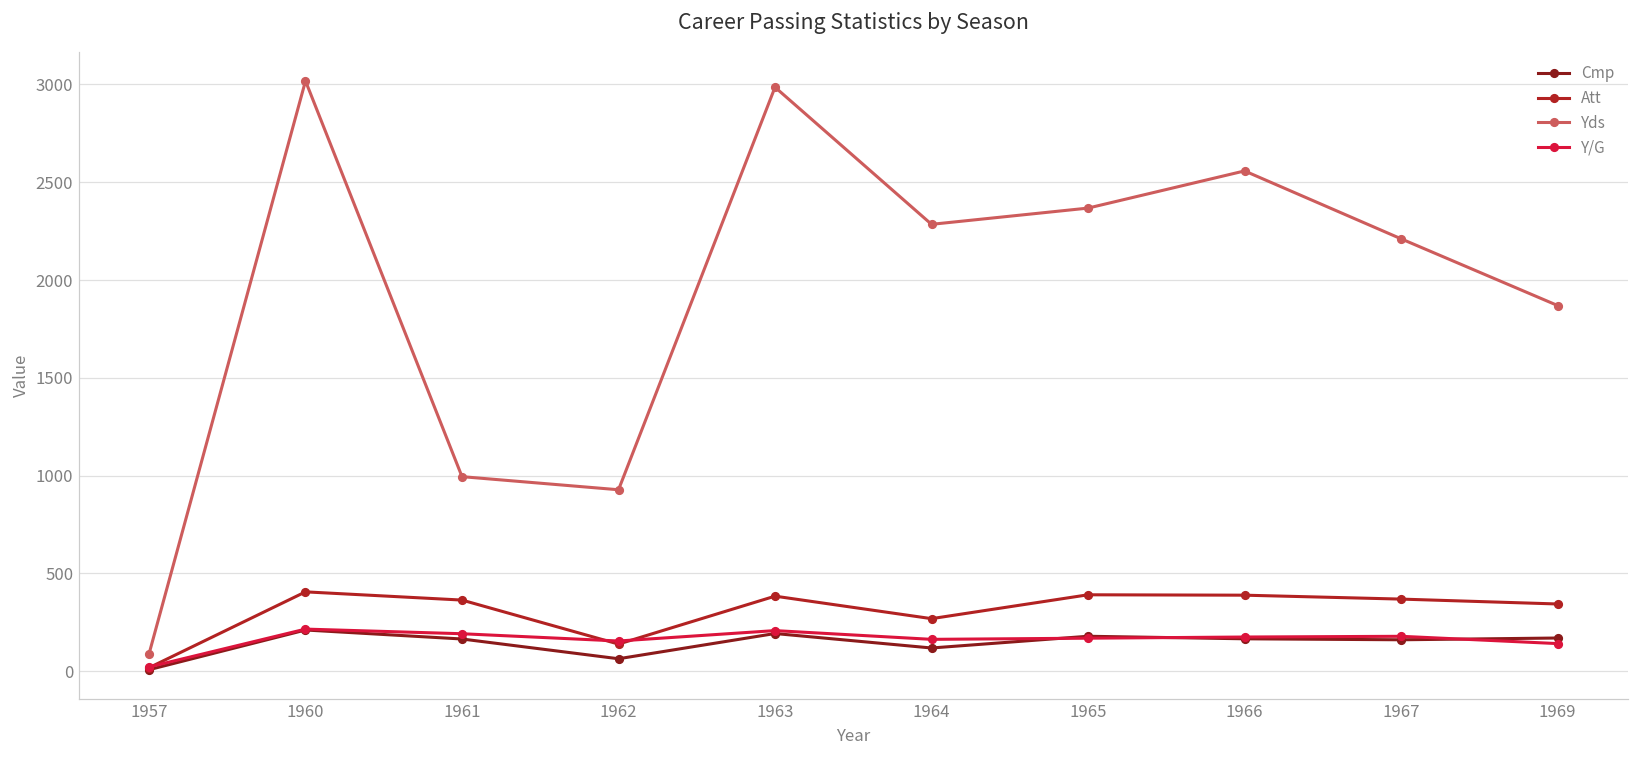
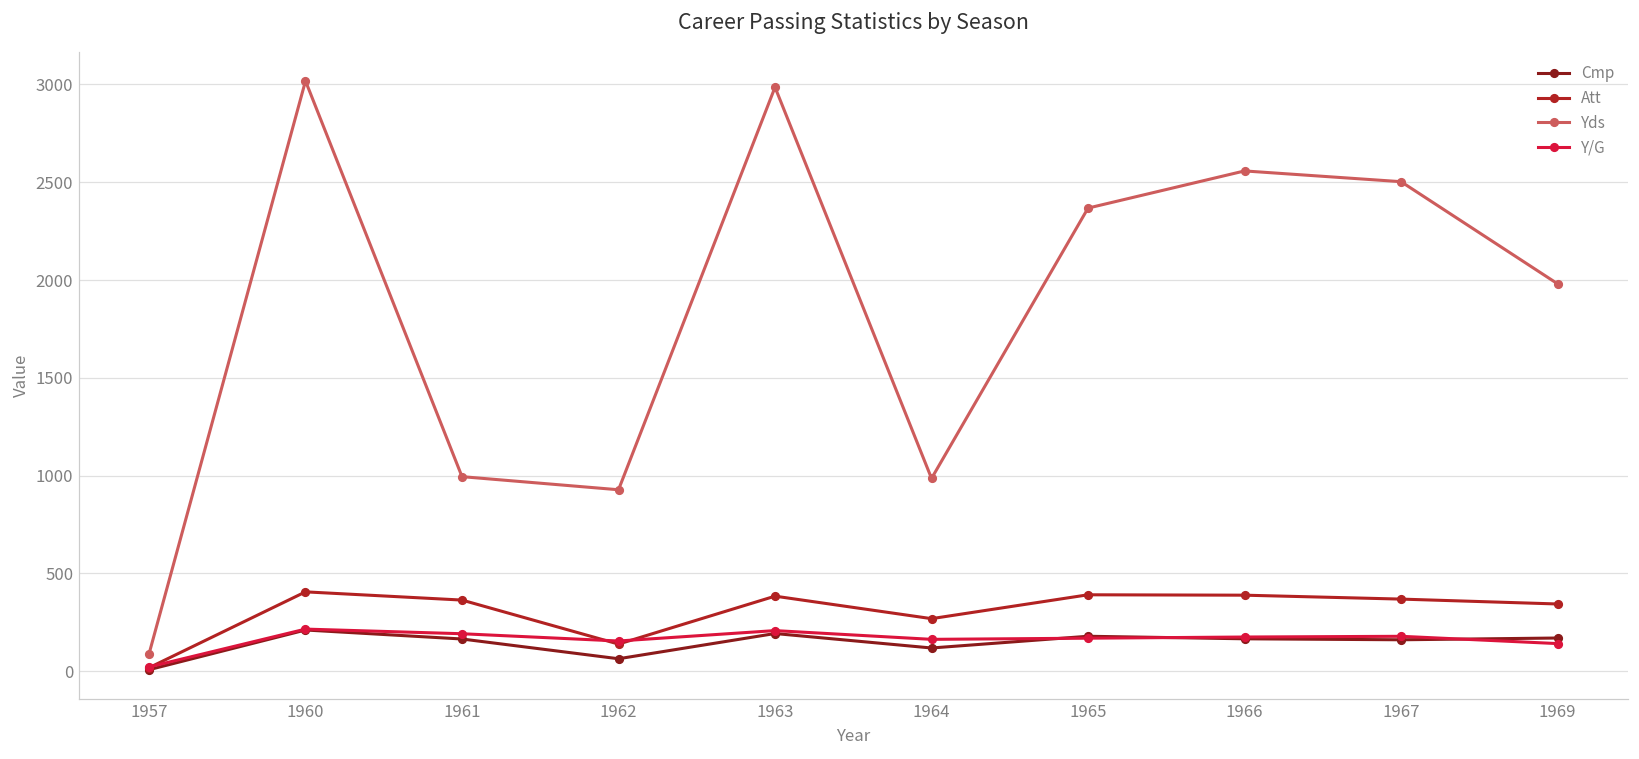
Yds, 1964: 2290 -> 990
Yds, 1967: 2210 -> 2500
Yds, 1969: 1870 -> 1980
